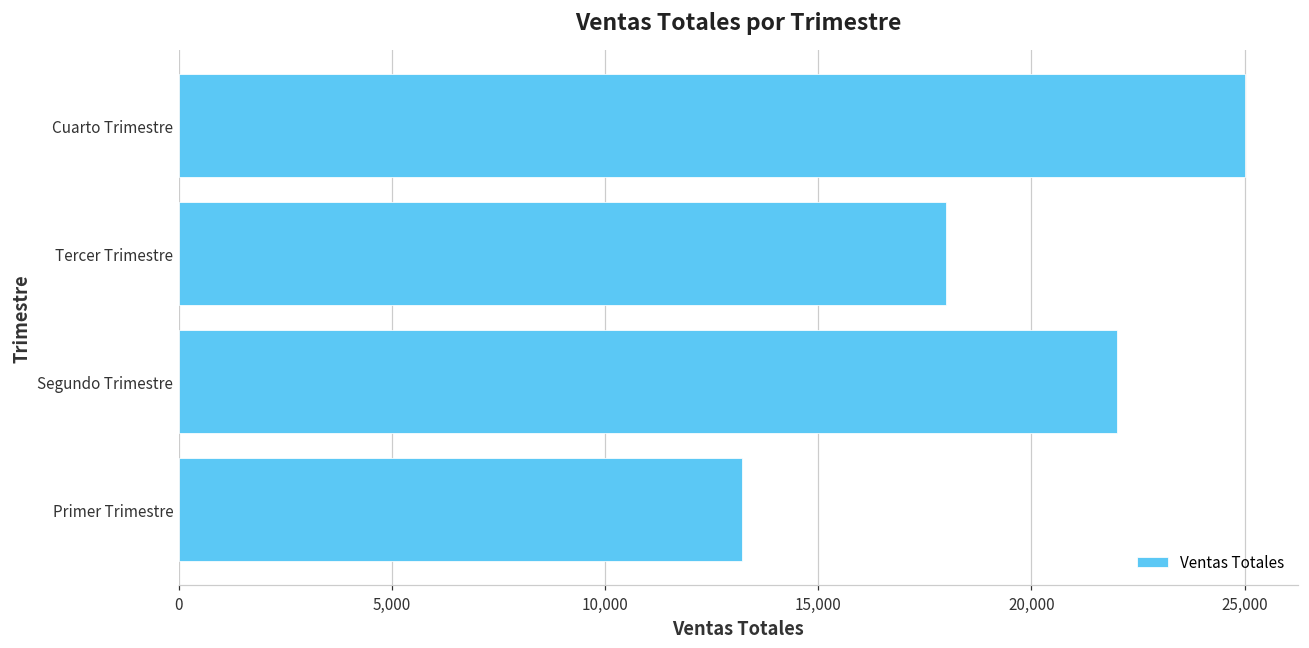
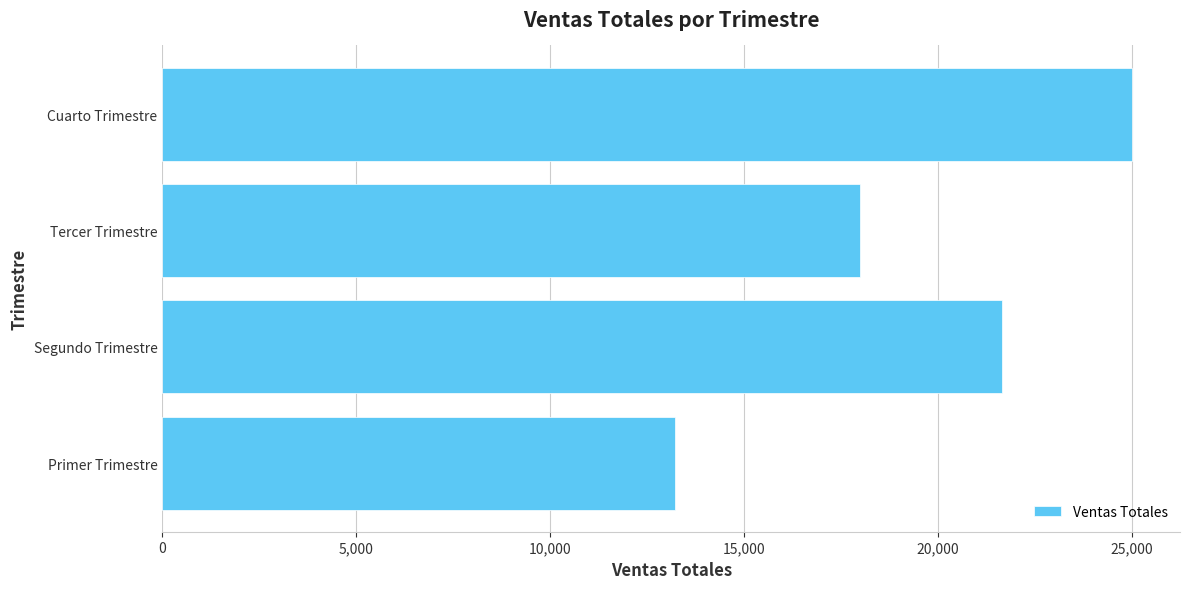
Segundo Trimestre: 22,000 -> 21,700
